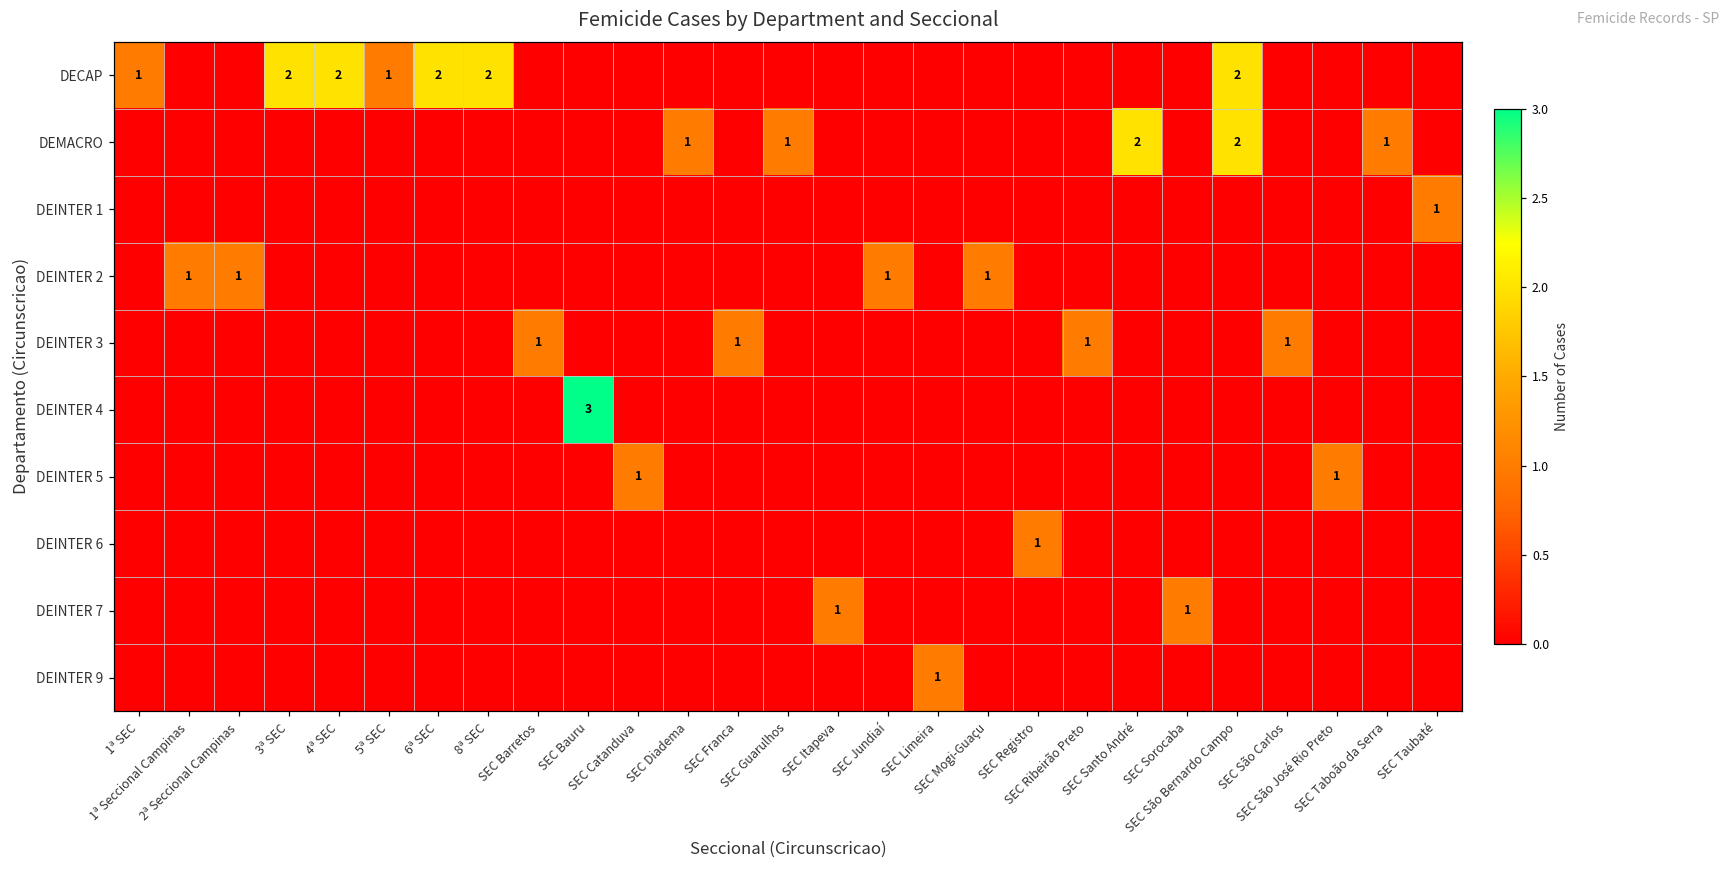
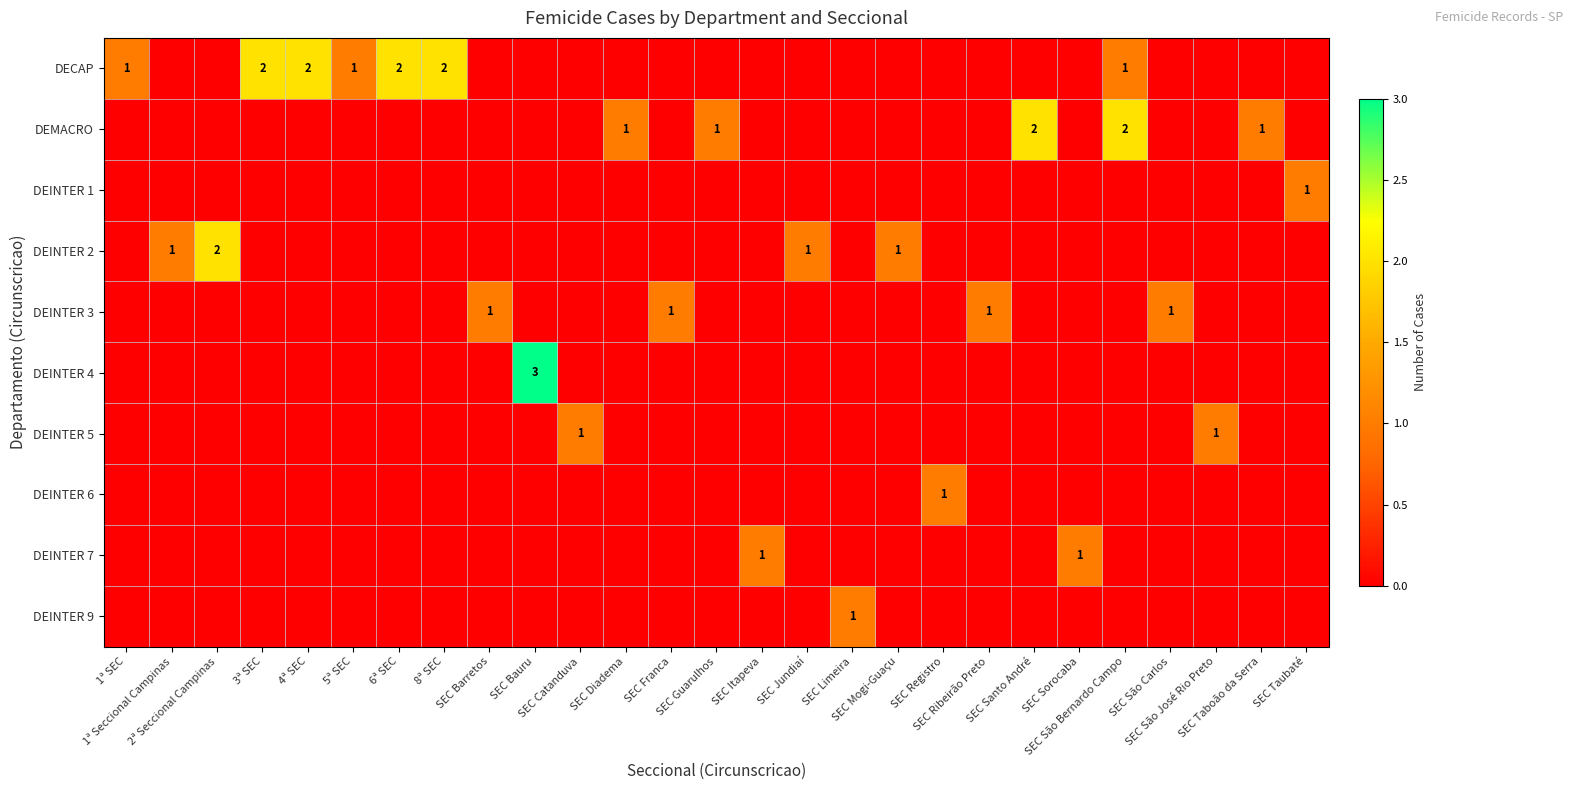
DECAP, SEC São Bernardo Campo: 2 -> 1
DEINTER 2, 2ª Seccional Campinas: 1 -> 2
